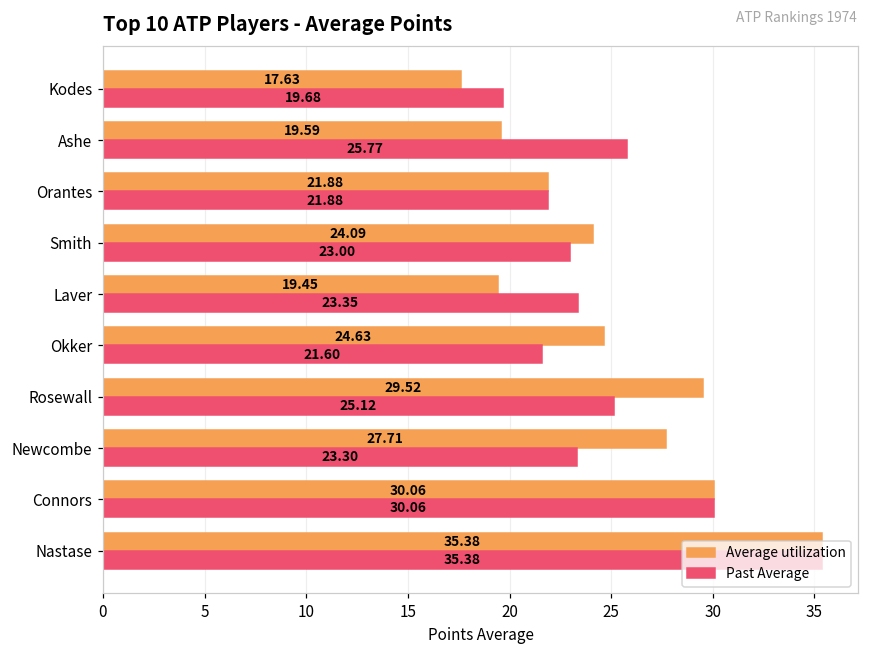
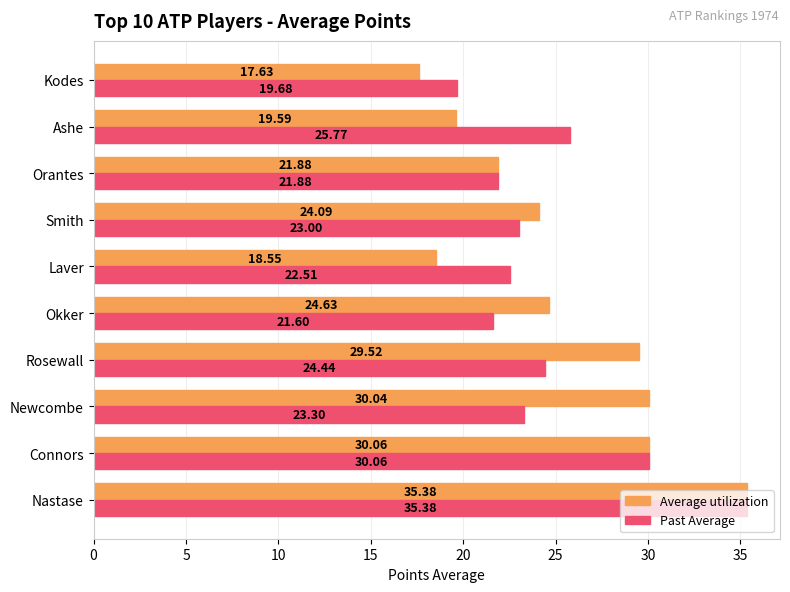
Average utilization, Laver: 19.45 -> 18.55
Past Average, Laver: 23.35 -> 22.51
Past Average, Rosewall: 25.12 -> 24.44
Average utilization, Newcombe: 27.71 -> 30.04
